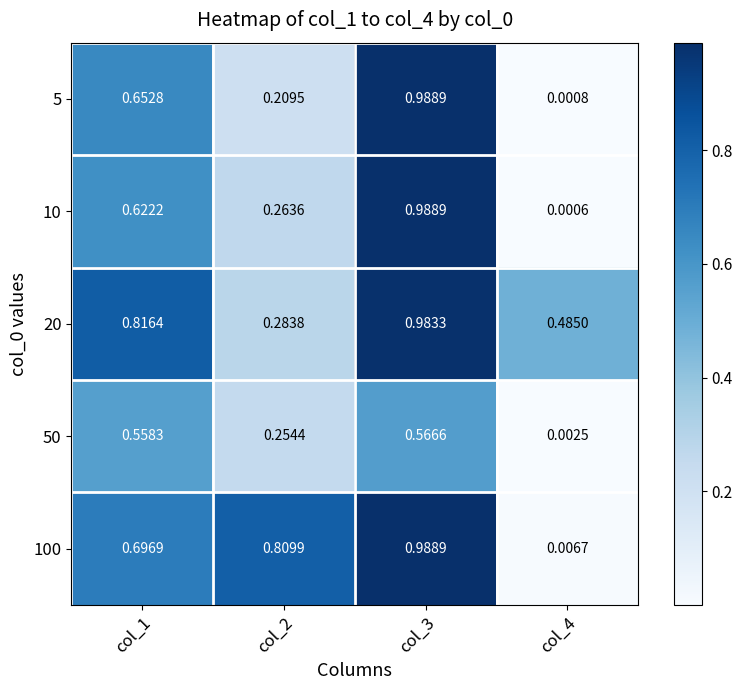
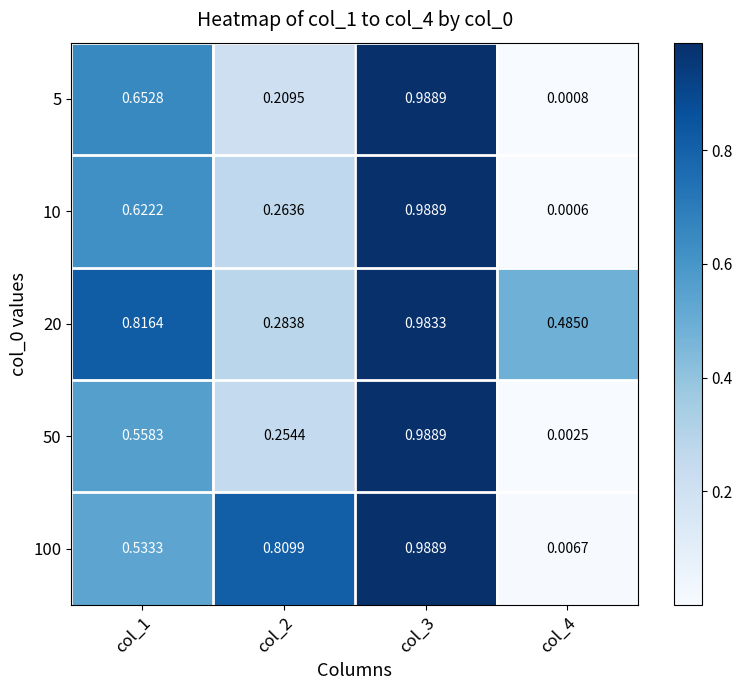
50, col_3: 0.5666 -> 0.9889
100, col_1: 0.6969 -> 0.5333
